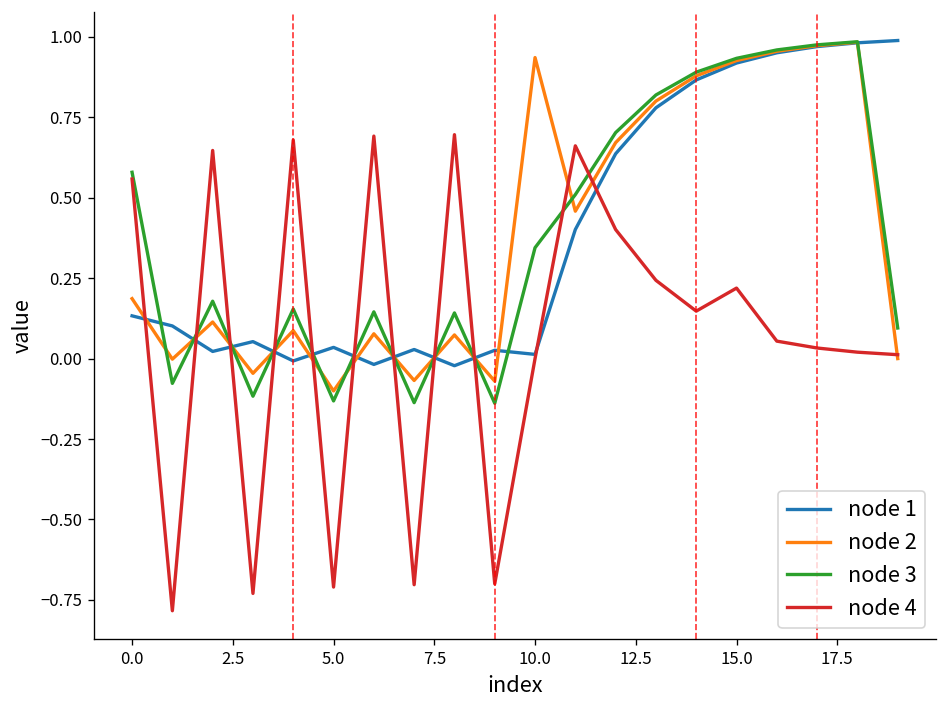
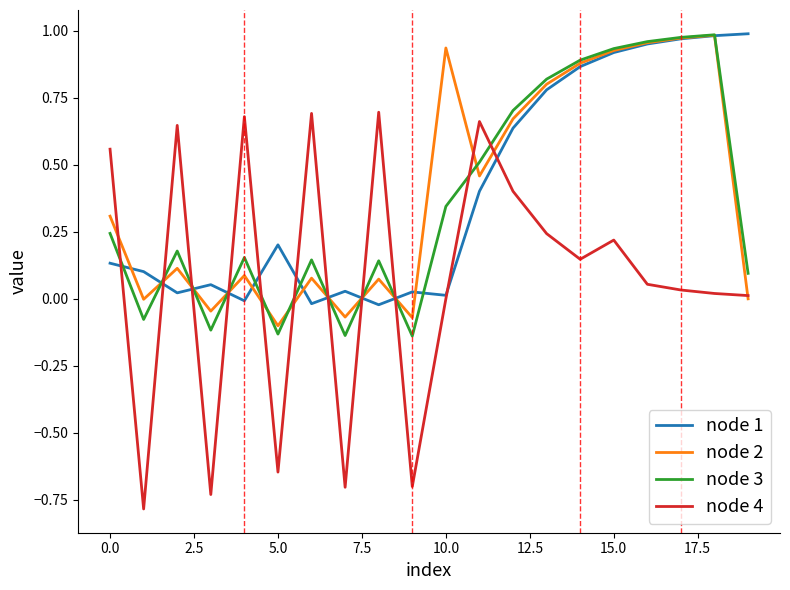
node 2, 0.0: 0.19 -> 0.31
node 3, 0.0: 0.58 -> 0.24
node 1, 5.0: 0.03 -> 0.20
node 4, 5.0: -0.71 -> -0.65
